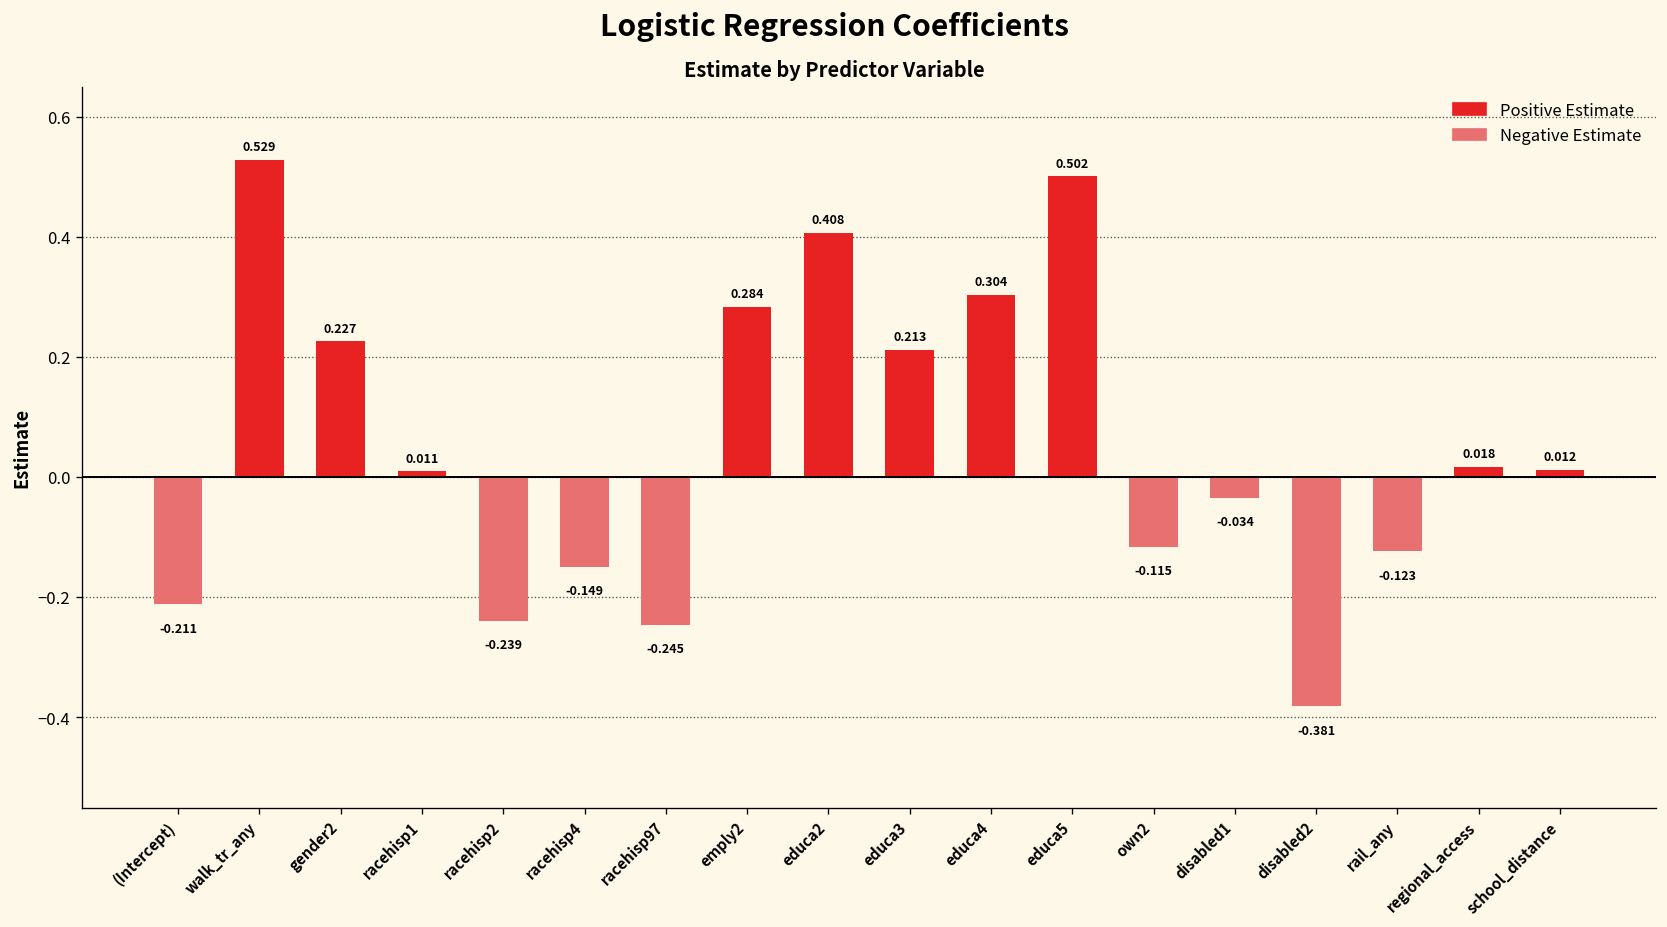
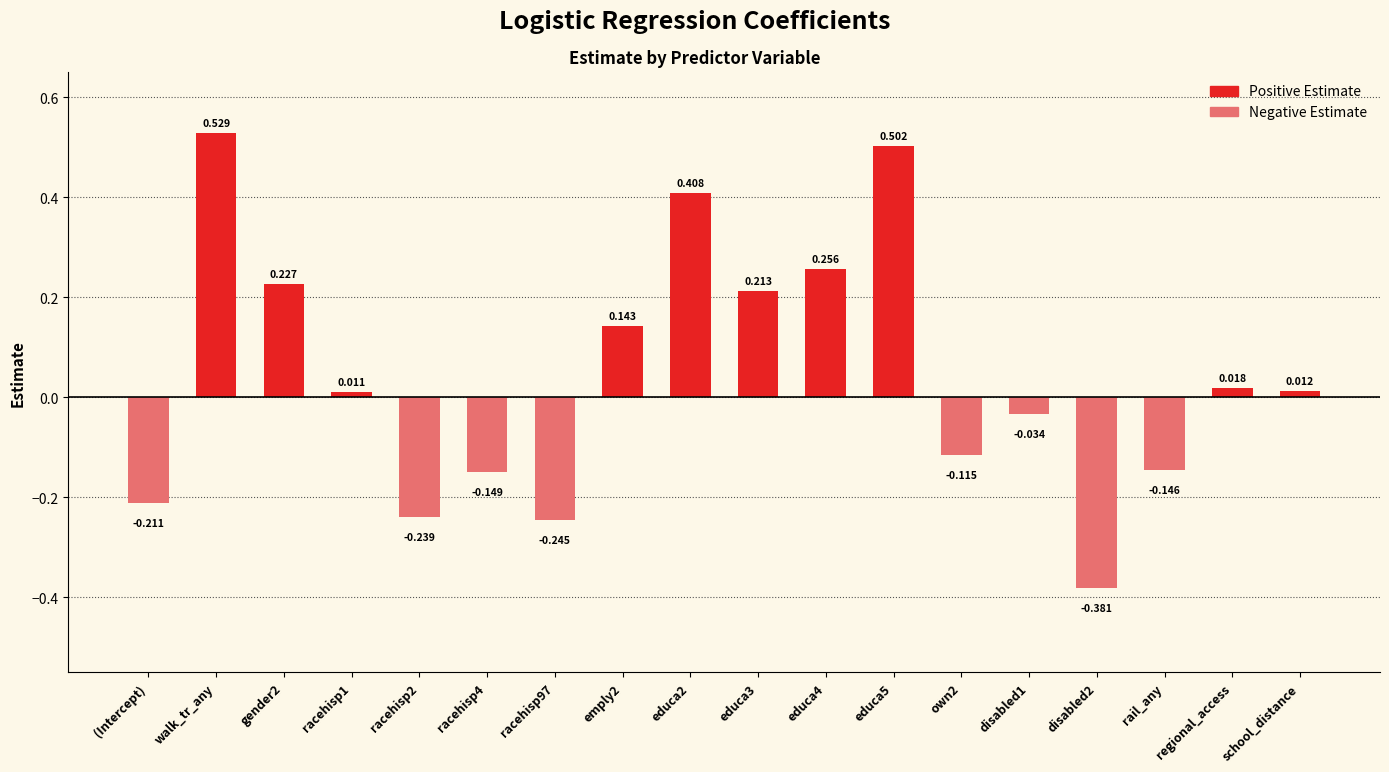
emply2: 0.284 -> 0.143
educa4: 0.304 -> 0.256
rail_any: -0.123 -> -0.146
